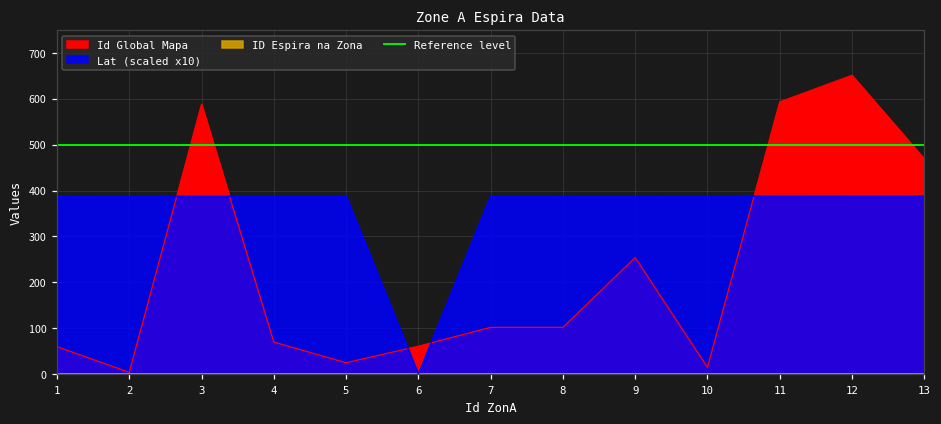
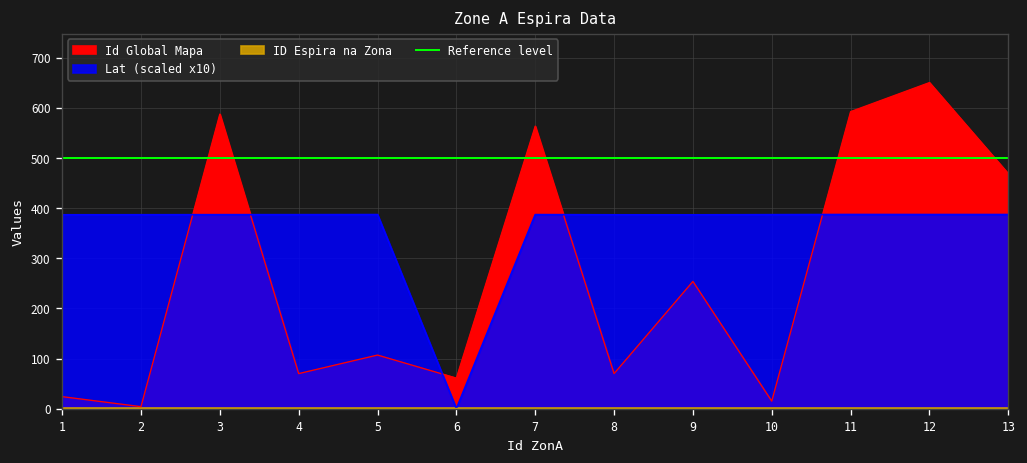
Id Global Mapa, 1: 60 -> 20
Id Global Mapa, 5: 30 -> 110
Id Global Mapa, 7: 100 -> 560
Id Global Mapa, 8: 100 -> 70
